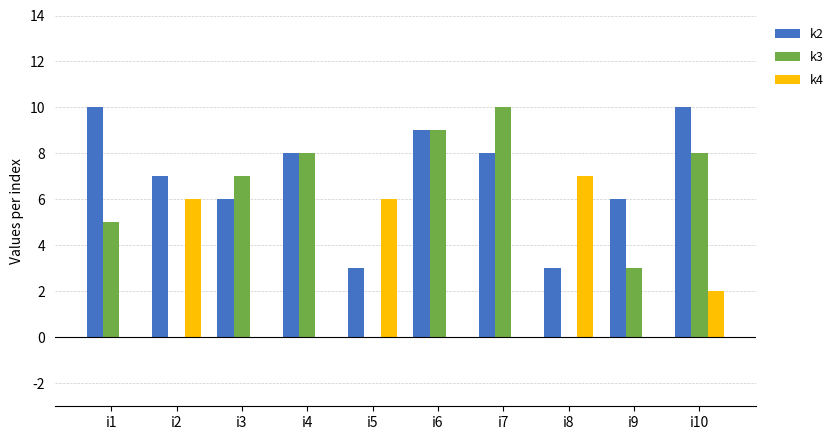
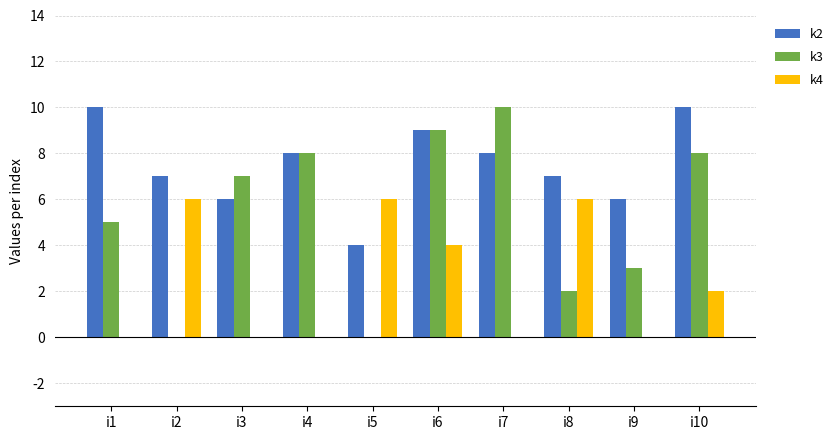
k2, i5: 3 -> 4
k4, i6: 0 -> 4
k2, i8: 3 -> 7
k3, i8: 0 -> 2
k4, i8: 7 -> 6
